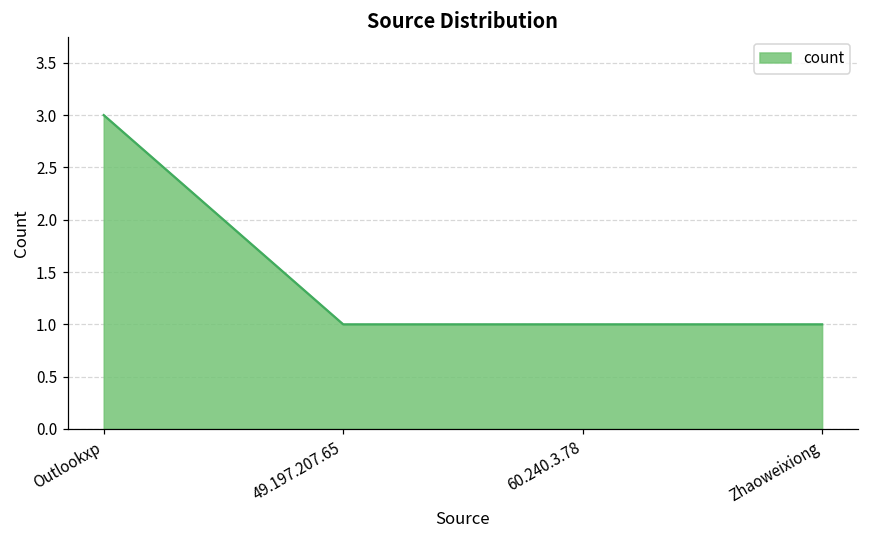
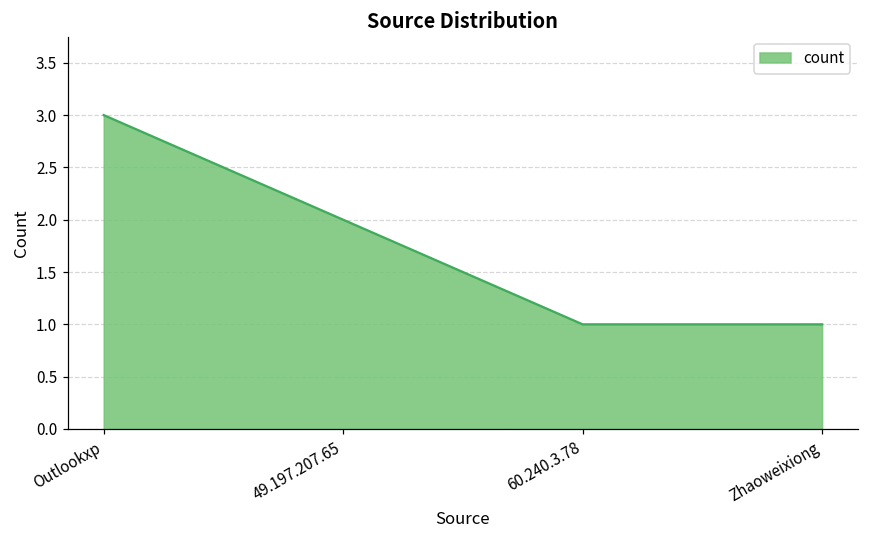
49.197.207.65: 1 -> 2
